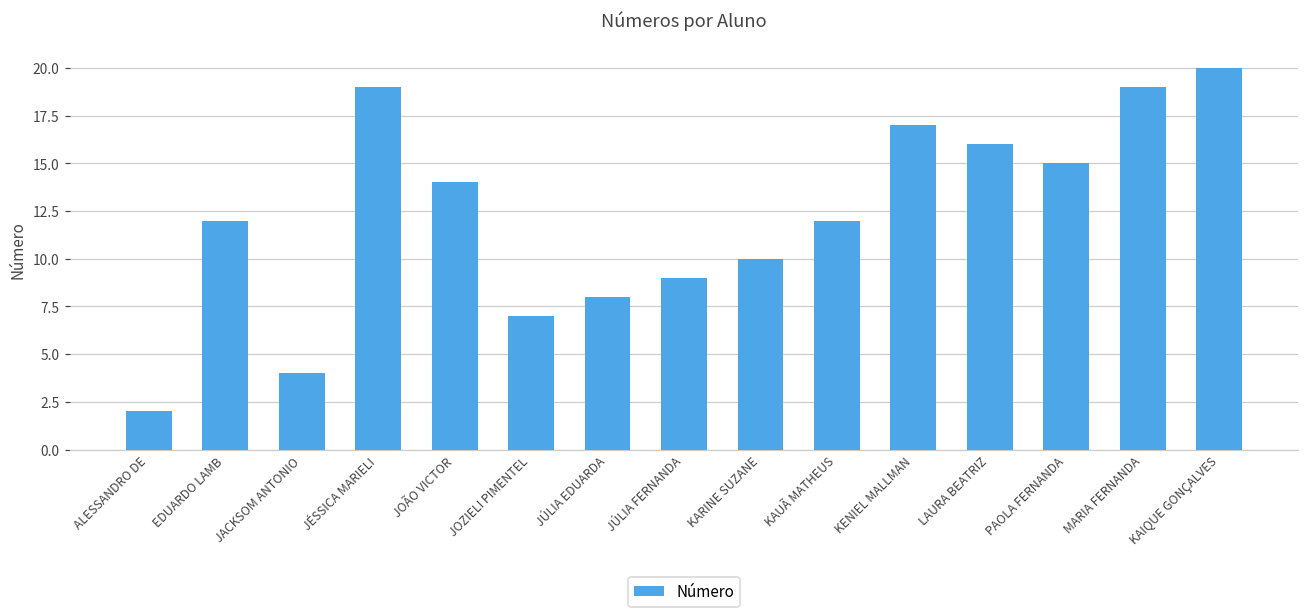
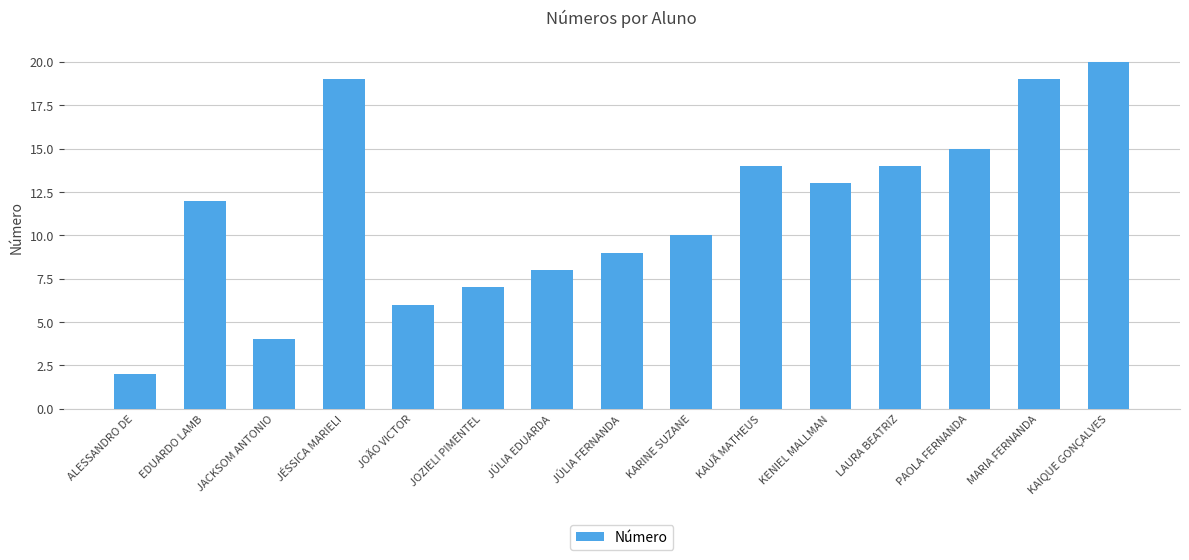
JOÃO VICTOR: 14 -> 6
KAUÃ MATHEUS: 12 -> 14
KENIEL MALLMAN: 17 -> 13
LAURA BEATRIZ: 16 -> 14
